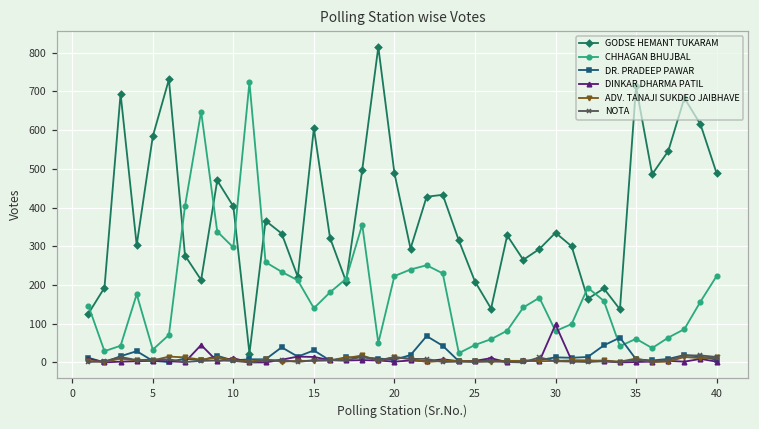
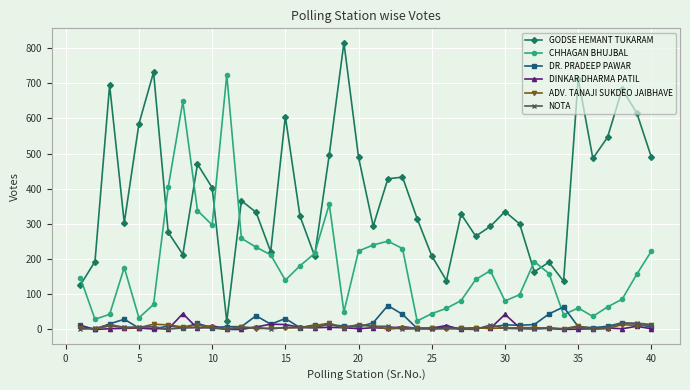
DINKAR DHARMA PATIL, 30: 100 -> 40
